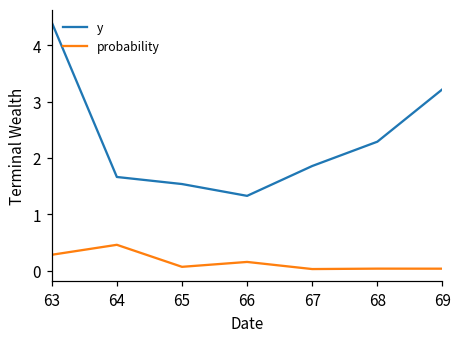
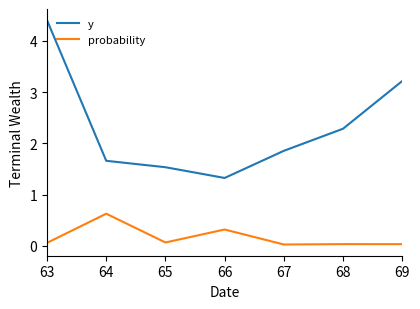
probability, 63: 0.3 -> 0.1
probability, 64: 0.5 -> 0.6
probability, 66: 0.2 -> 0.3
